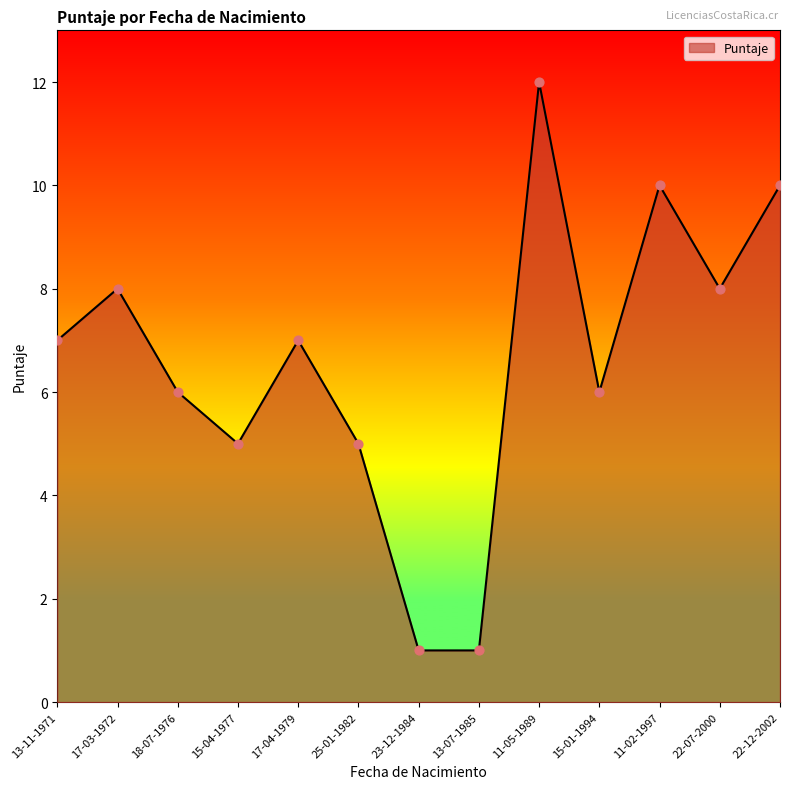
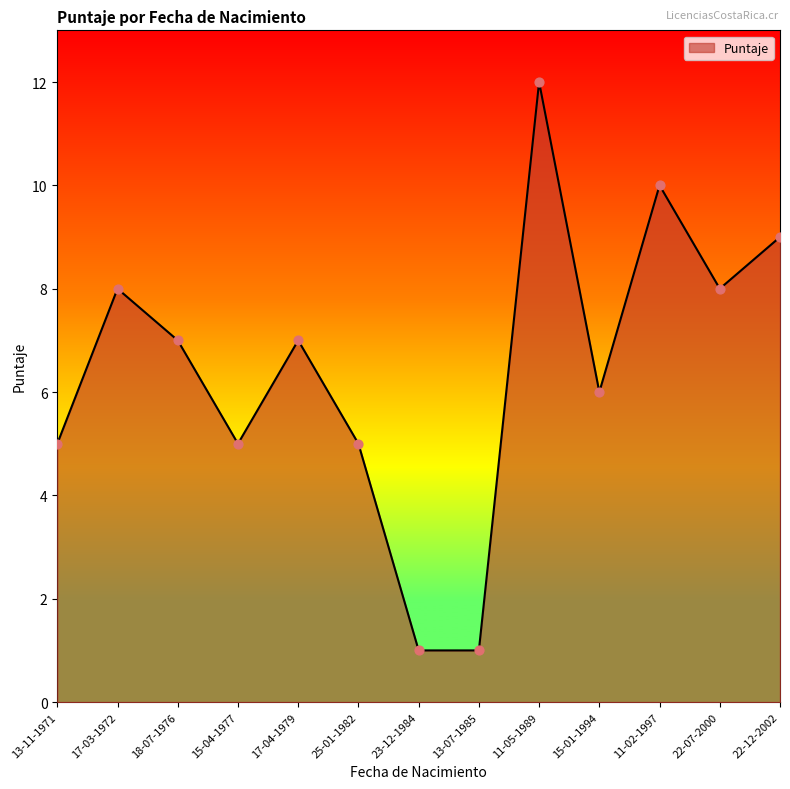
13-11-1971: 7 -> 5
18-07-1976: 6 -> 7
22-12-2002: 10 -> 9
